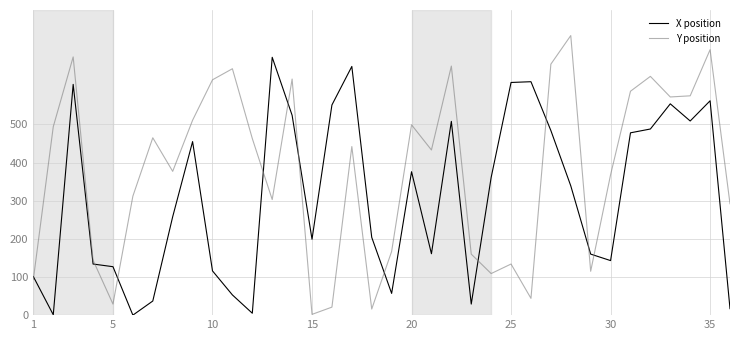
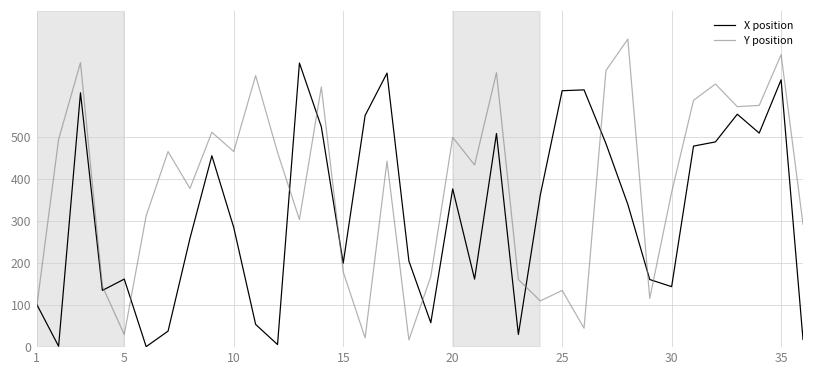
X position, 5: 130 -> 160
X position, 10: 120 -> 280
Y position, 10: 620 -> 470
Y position, 15: 0 -> 180
X position, 35: 560 -> 640
